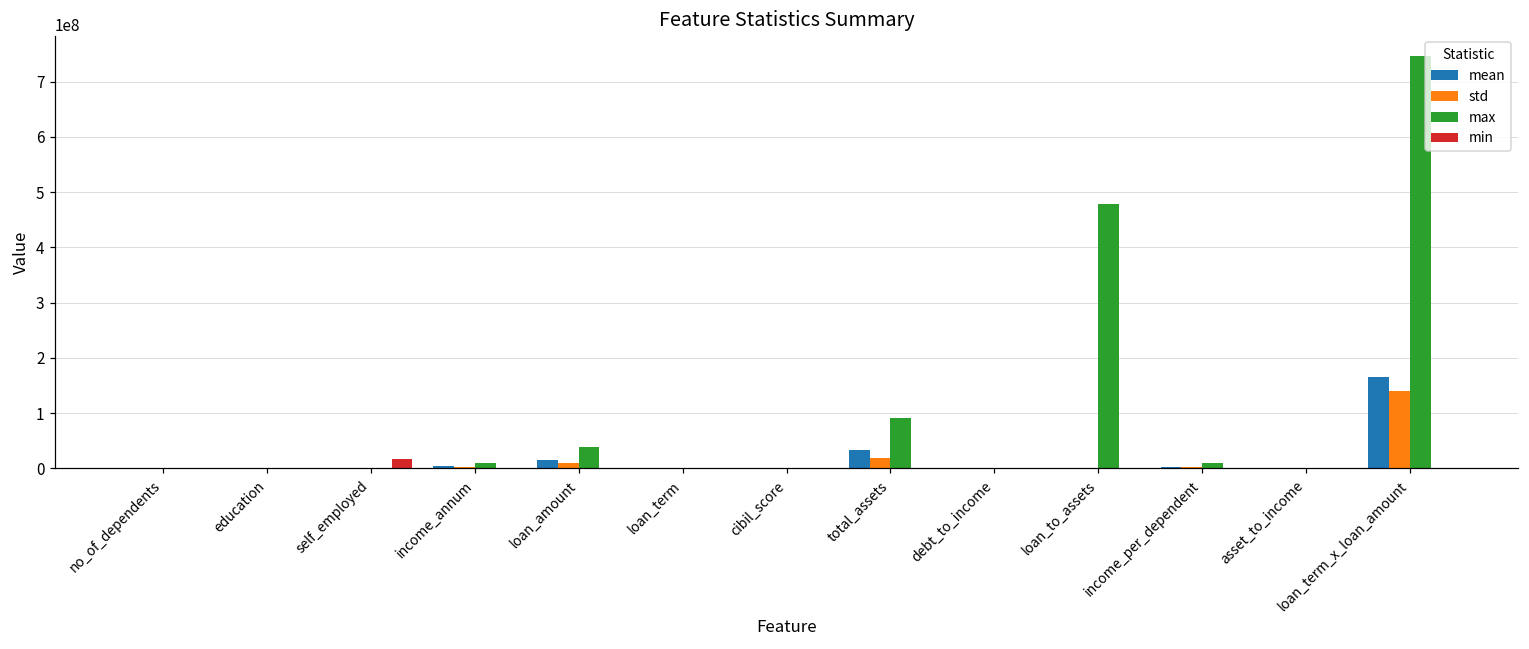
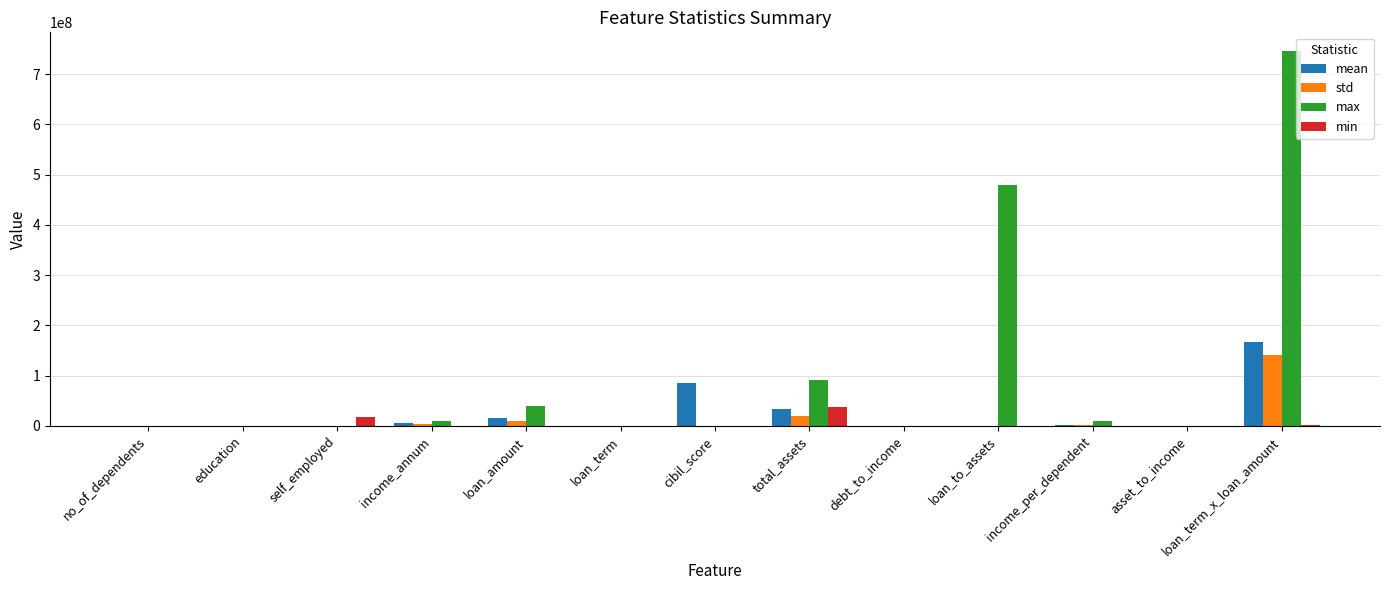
mean, cibil_score: 0 -> 80000000
min, total_assets: 0 -> 40000000
